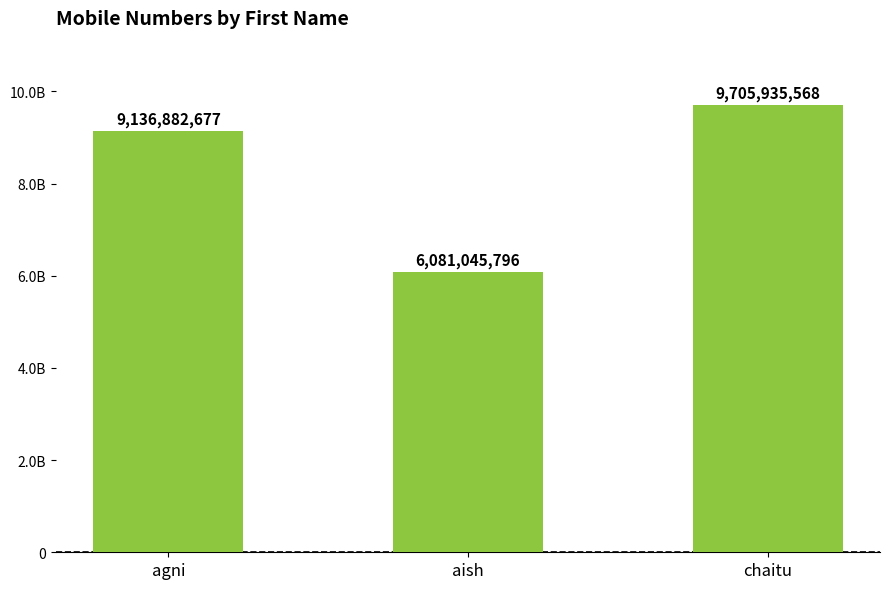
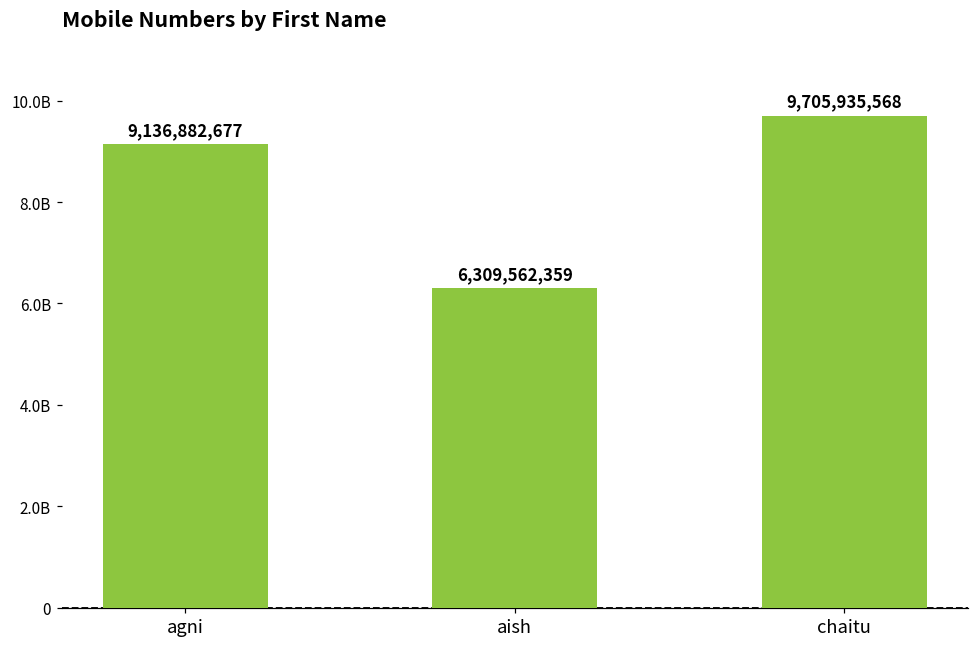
aish: 6,081,045,796 -> 6,309,562,359
